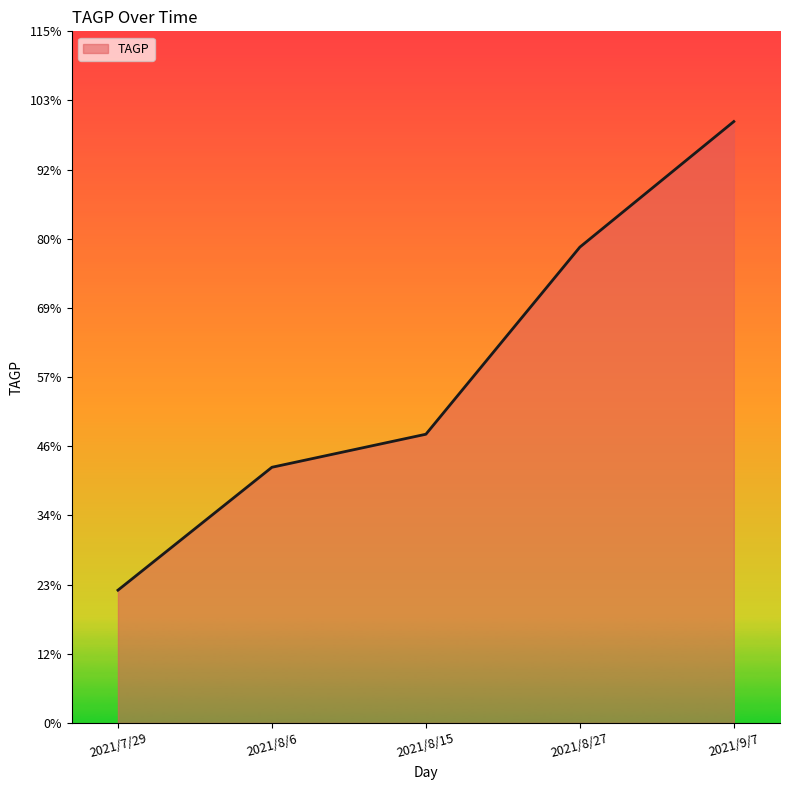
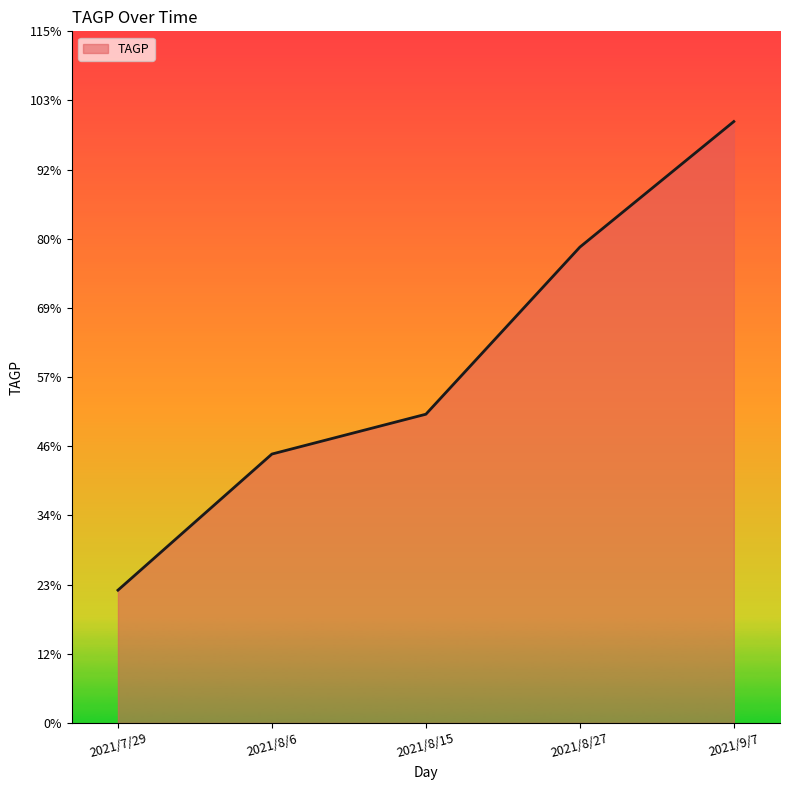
2021/8/6: 43% -> 45%
2021/8/15: 48% -> 51%
